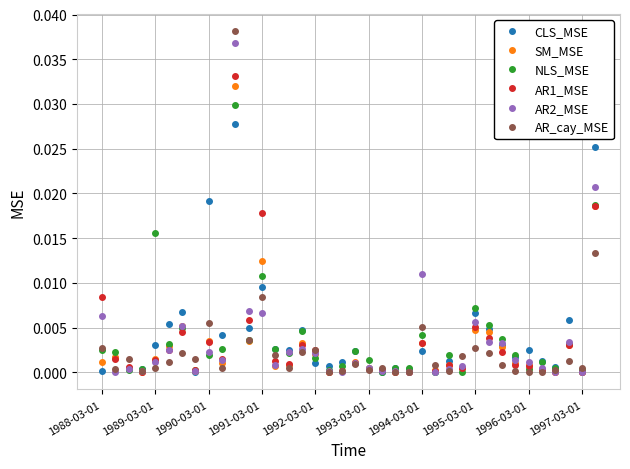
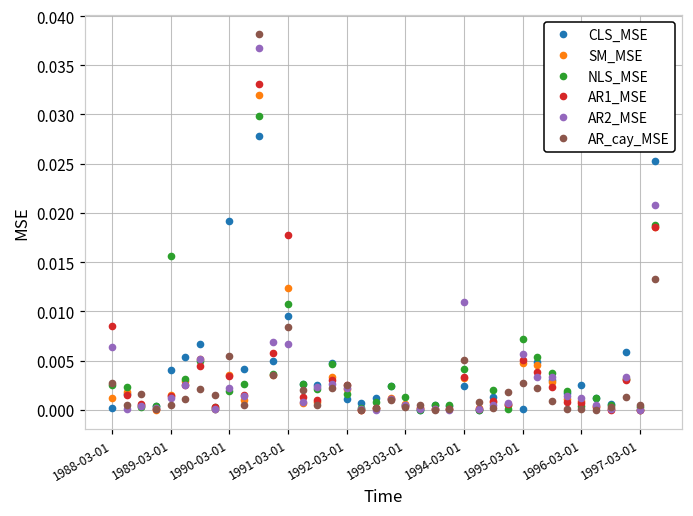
CLS_MSE, 1989-03-01: 0.003 -> 0.004
CLS_MSE, 1995-03-01: 0.007 -> 0.000
